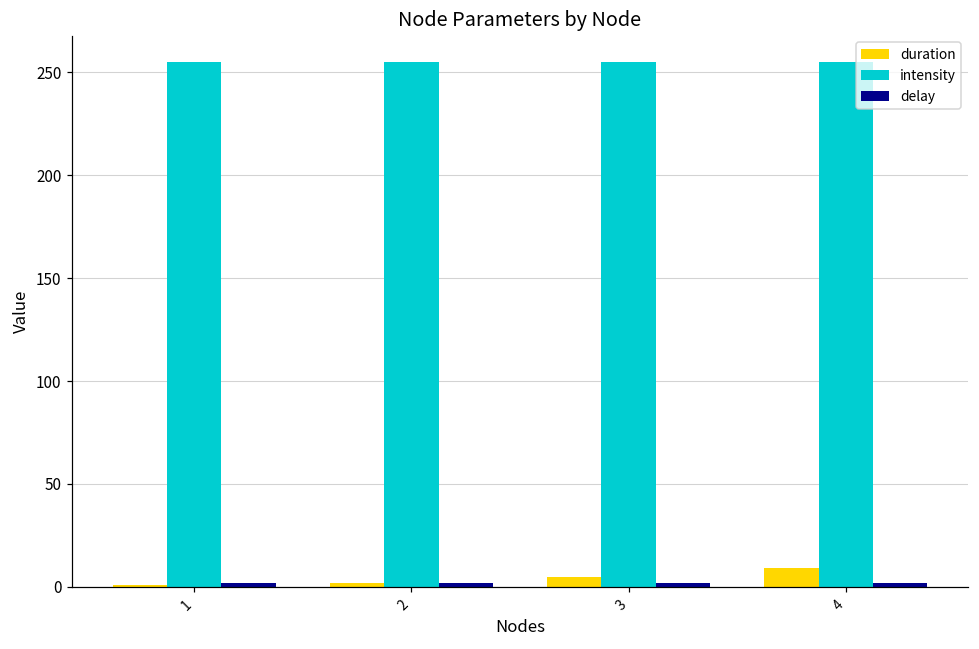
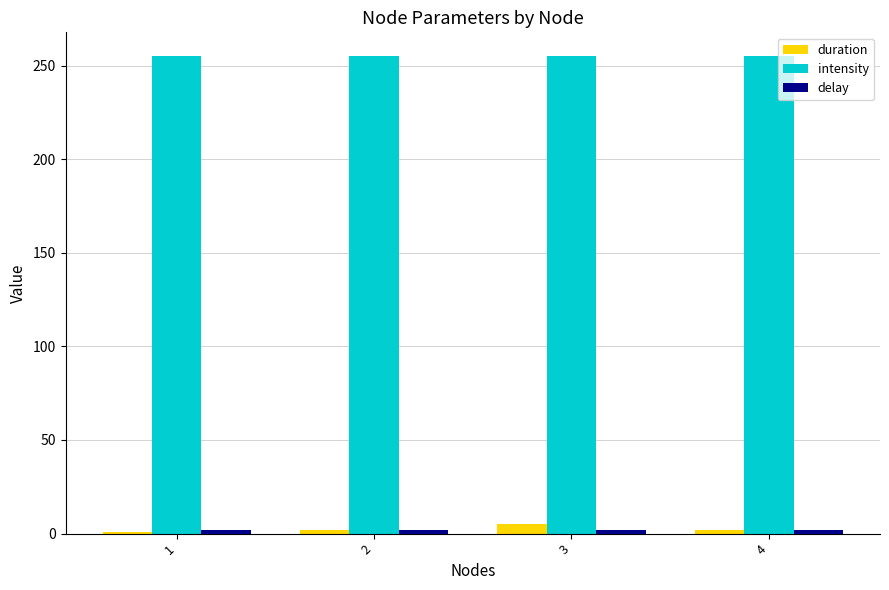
duration, 4: 9 -> 2
